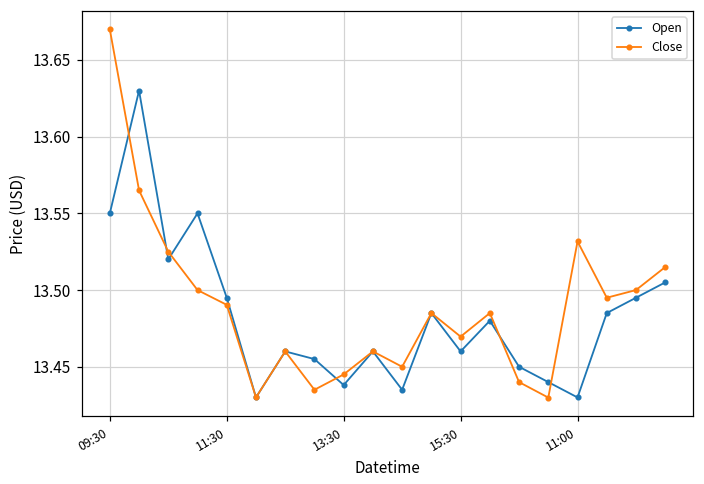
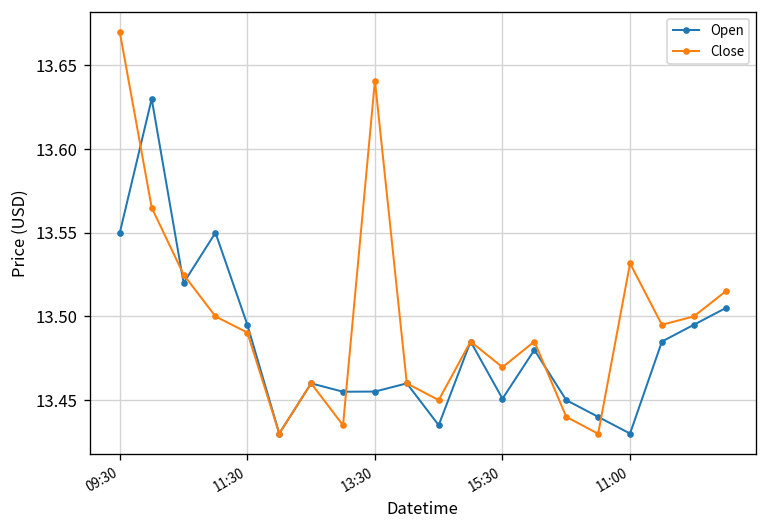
Open, 13:30: 13.438 -> 13.455
Close, 13:30: 13.445 -> 13.641
Open, 15:30: 13.460 -> 13.451
